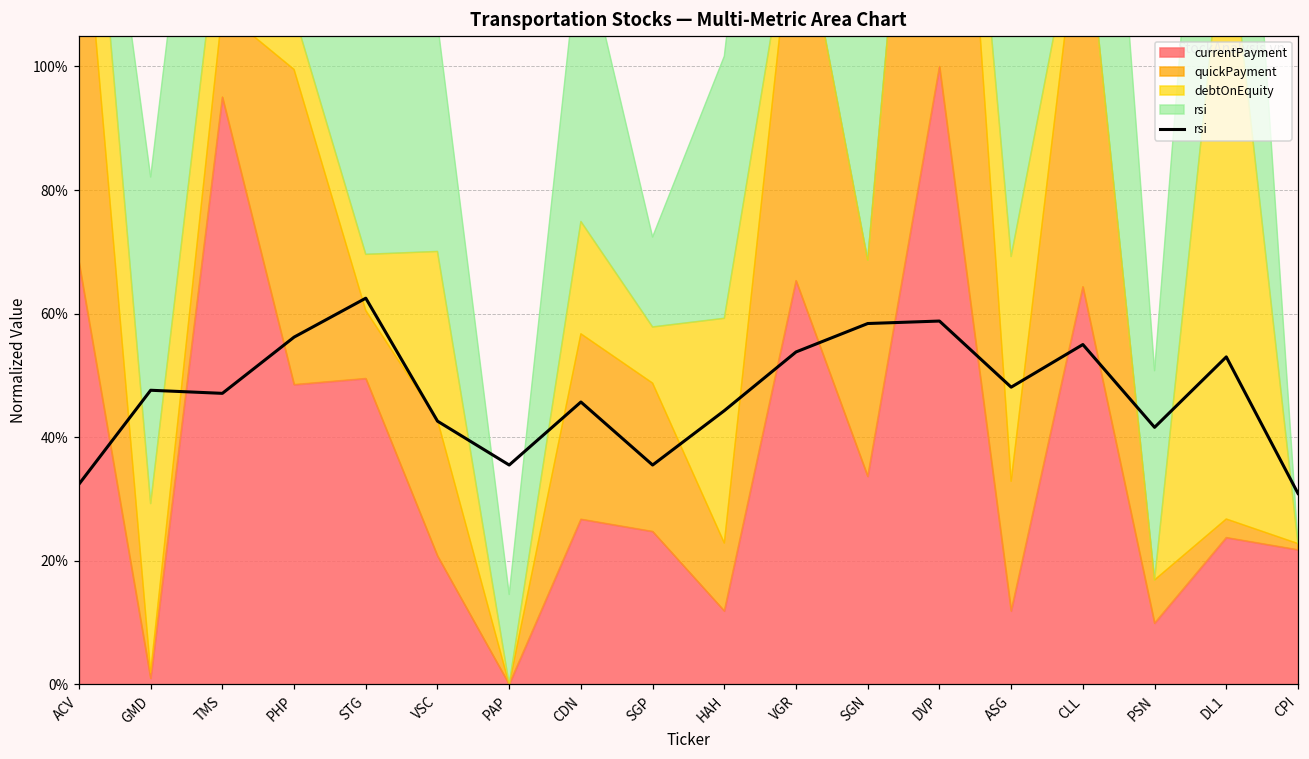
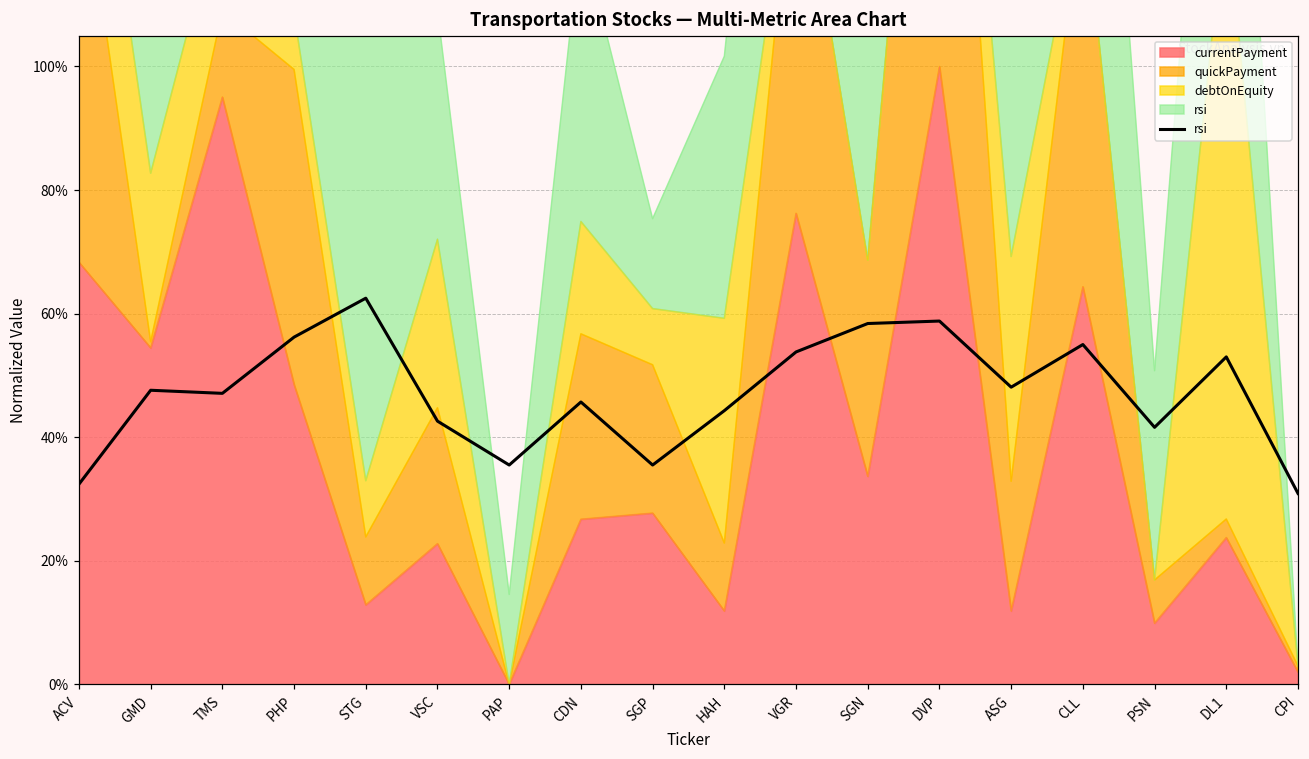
currentPayment, GMD: 1% -> 54%
currentPayment, STG: 50% -> 13%
currentPayment, VSC: 21% -> 23%
currentPayment, SGP: 25% -> 28%
currentPayment, VGR: 65% -> 76%
currentPayment, CPI: 22% -> 2%
